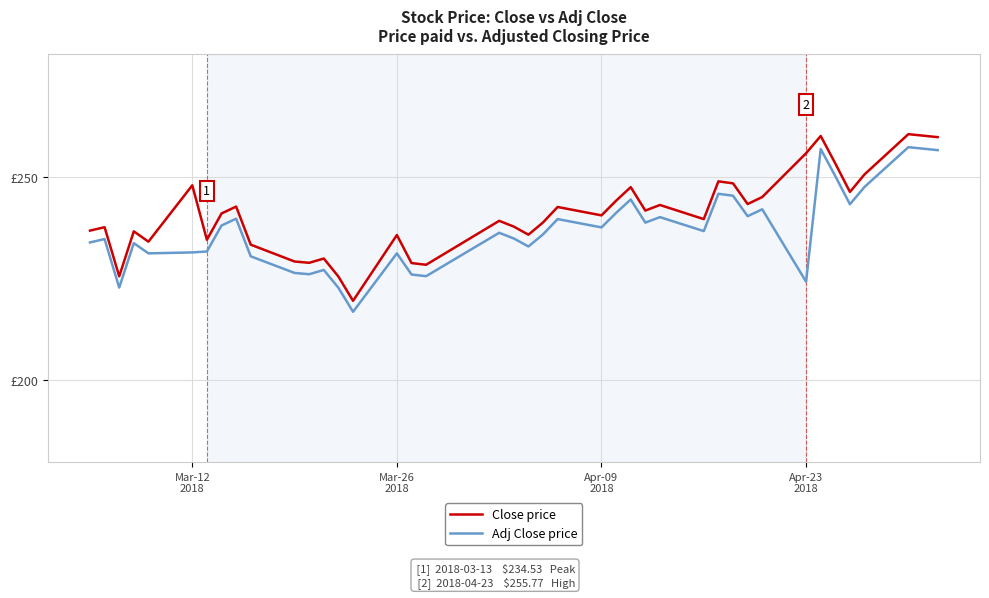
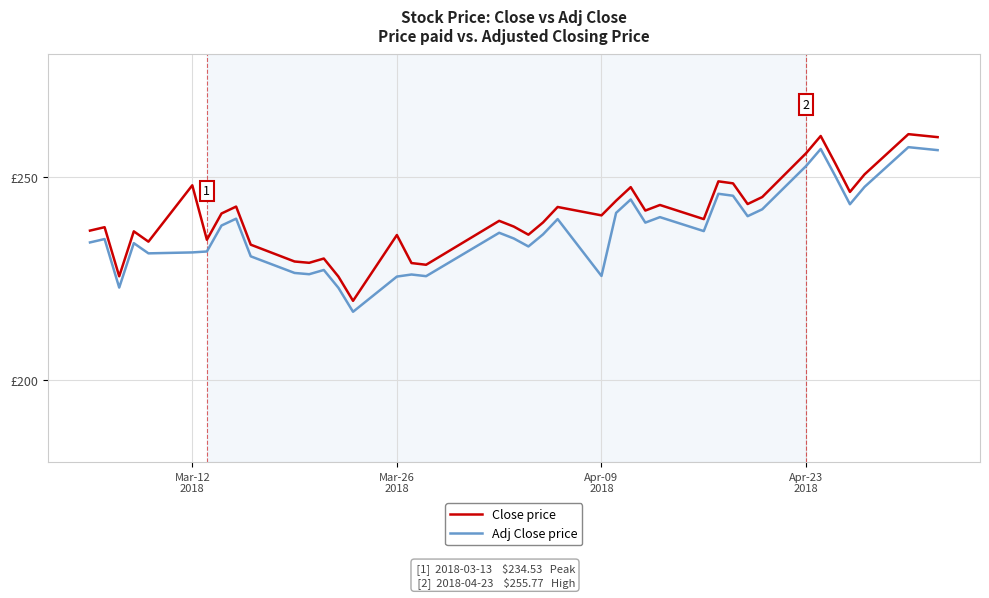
Adj Close price, Mar-26 2018: £231 -> £226
Adj Close price, Apr-09 2018: £238 -> £226
Adj Close price, Apr-23 2018: £224 -> £253
